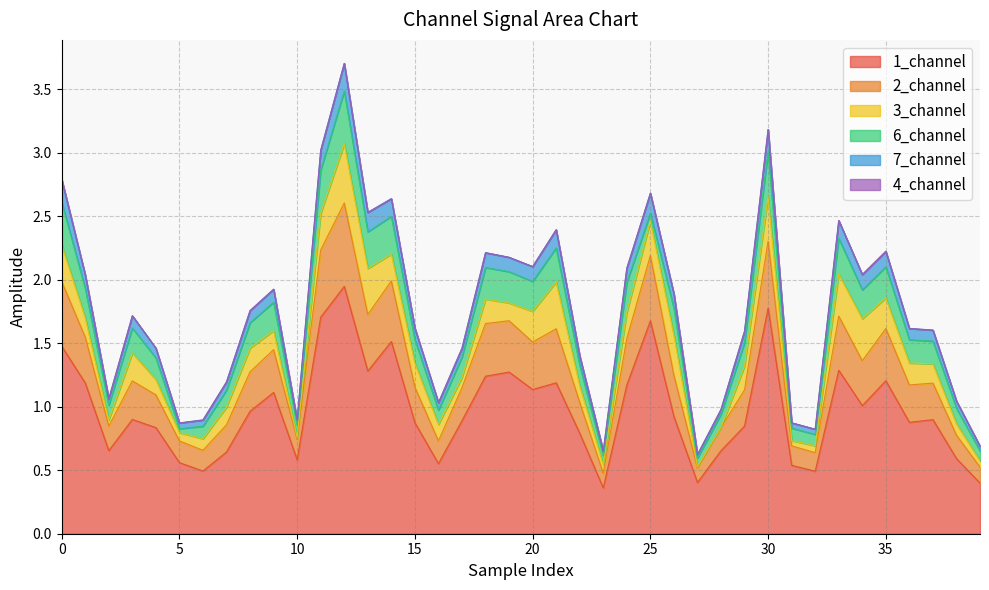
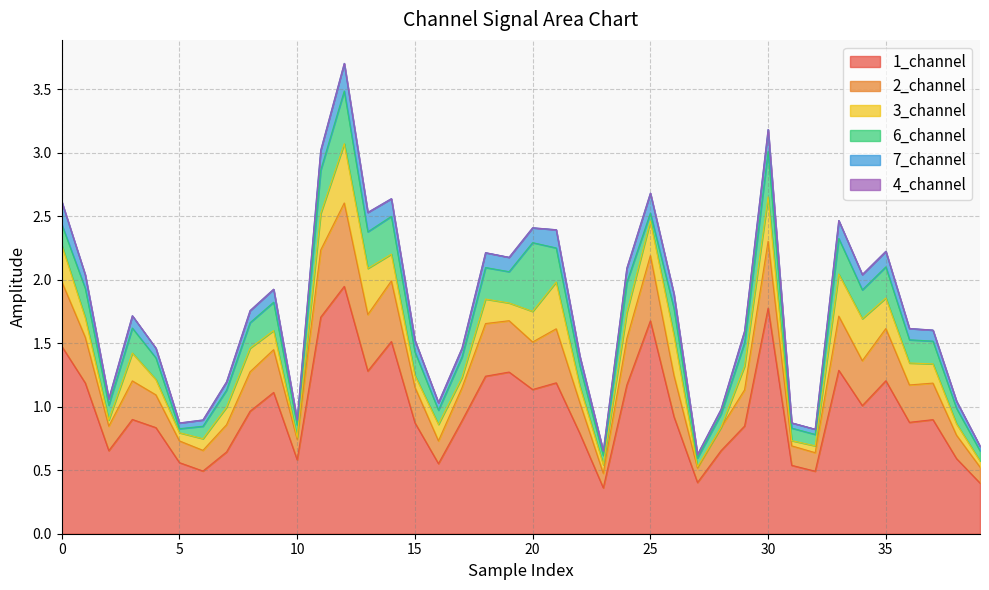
6_channel, 0: 0.34 -> 0.16
3_channel, 15: 0.19 -> 0.09
6_channel, 20: 0.24 -> 0.54
